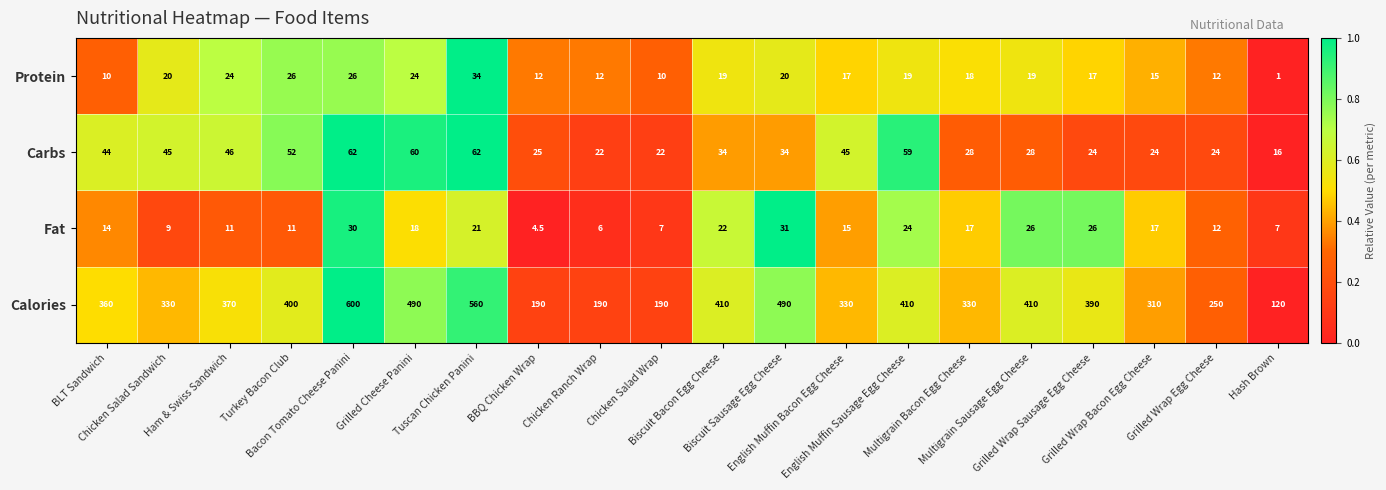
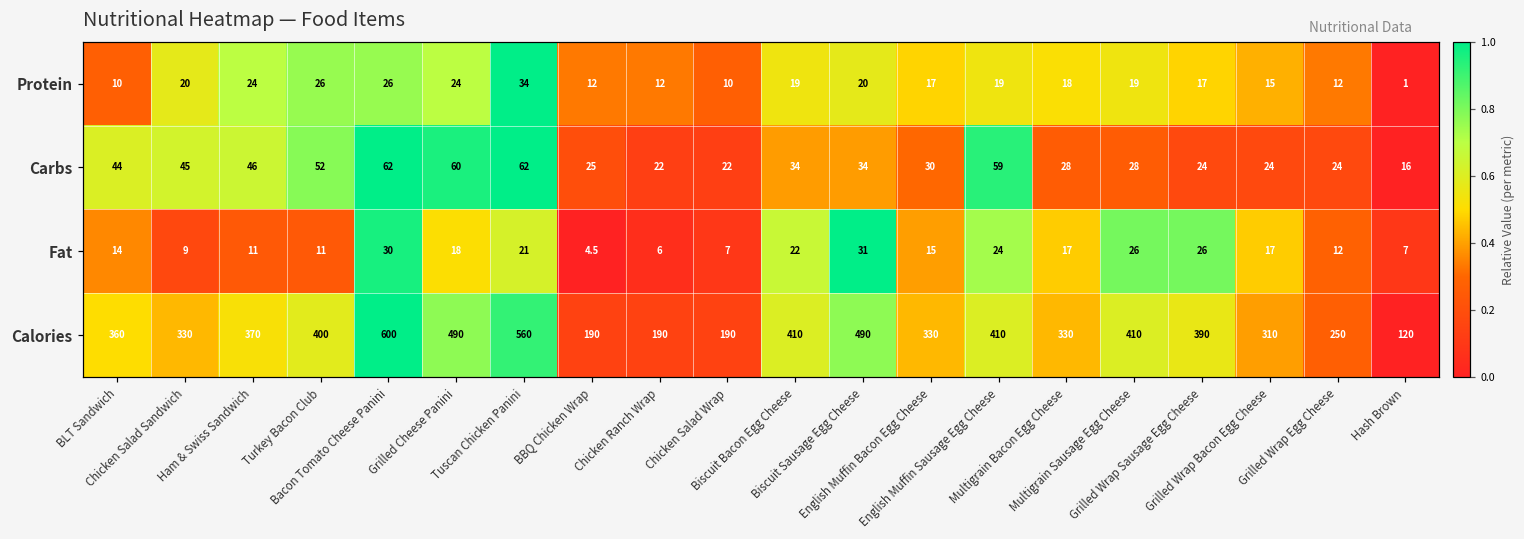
Carbs, English Muffin Bacon Egg Cheese: 45 -> 30
